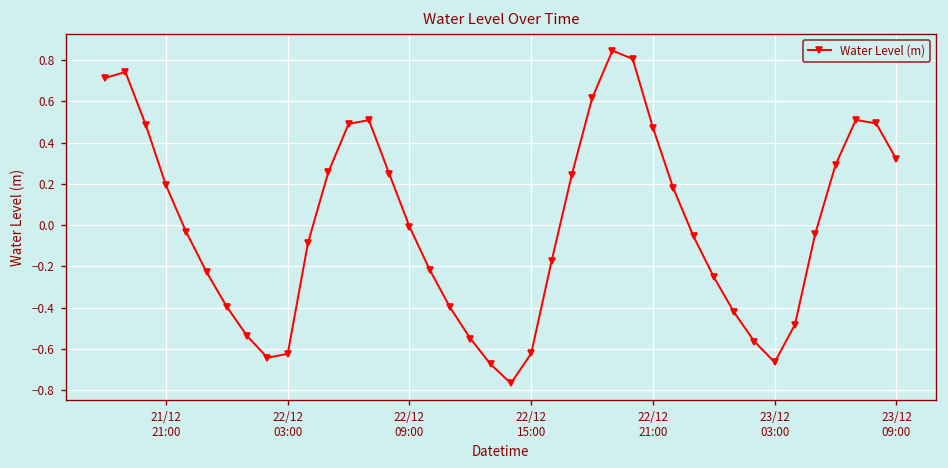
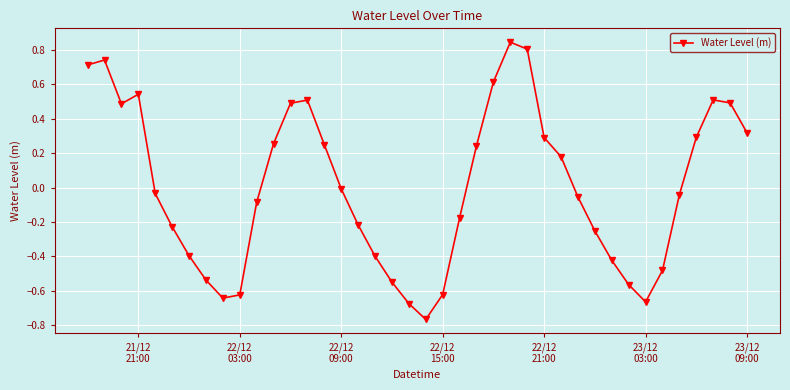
21/12 21:00: 0.19 -> 0.54
22/12 21:00: 0.47 -> 0.29
